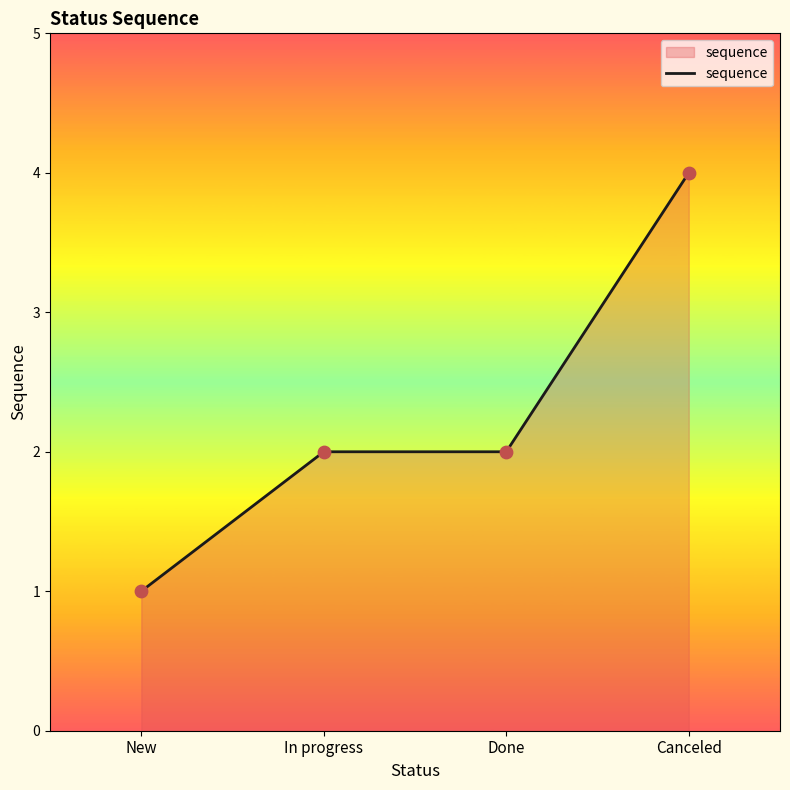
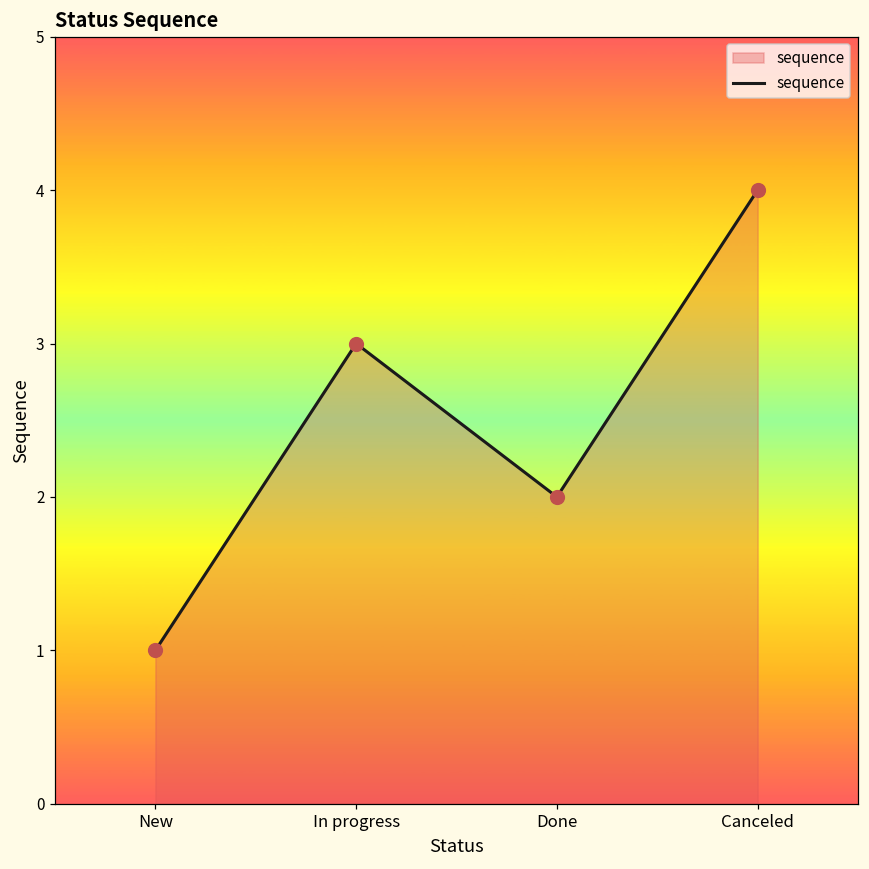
In progress: 2 -> 3
